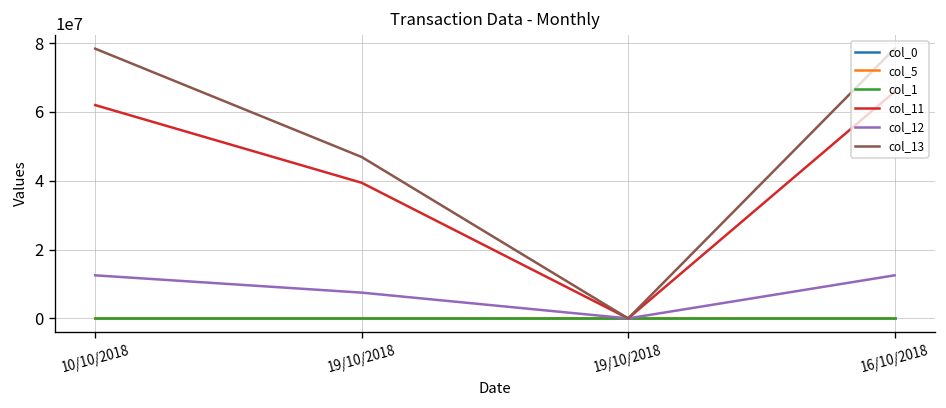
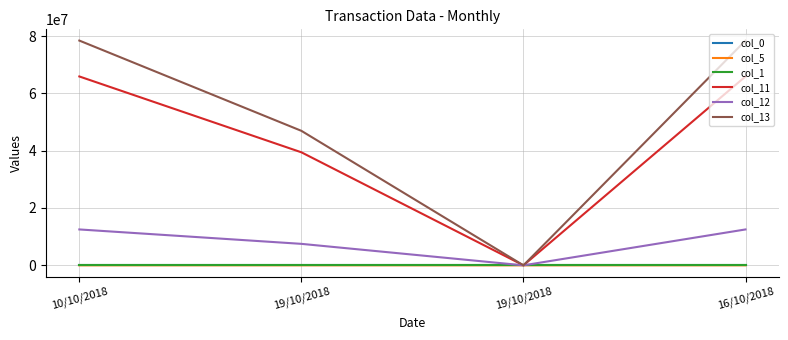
col_11, 10/10/2018: 62000000 -> 66000000
